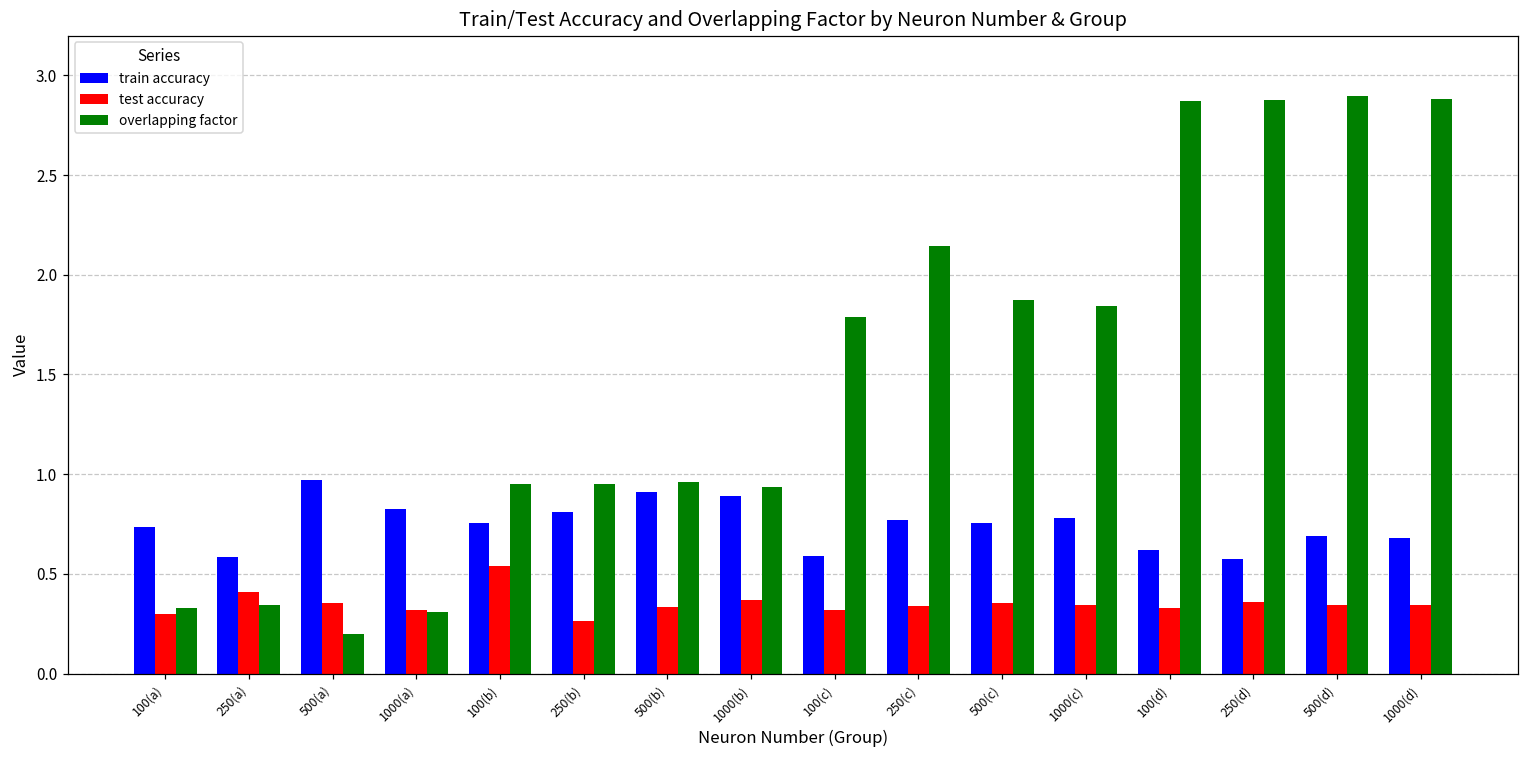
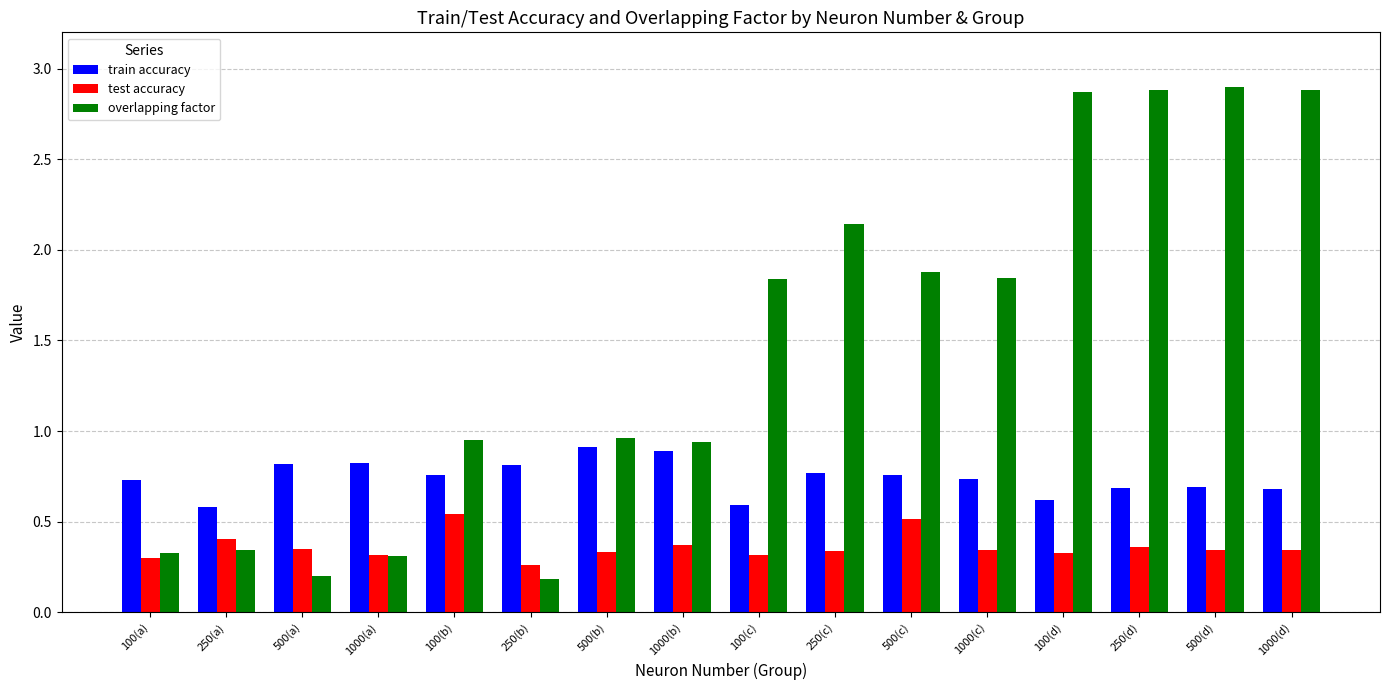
train accuracy, 500(a): 0.97 -> 0.82
overlapping factor, 250(b): 0.95 -> 0.18
overlapping factor, 100(c): 1.79 -> 1.84
test accuracy, 500(c): 0.35 -> 0.51
train accuracy, 1000(c): 0.78 -> 0.73
train accuracy, 250(d): 0.57 -> 0.69
